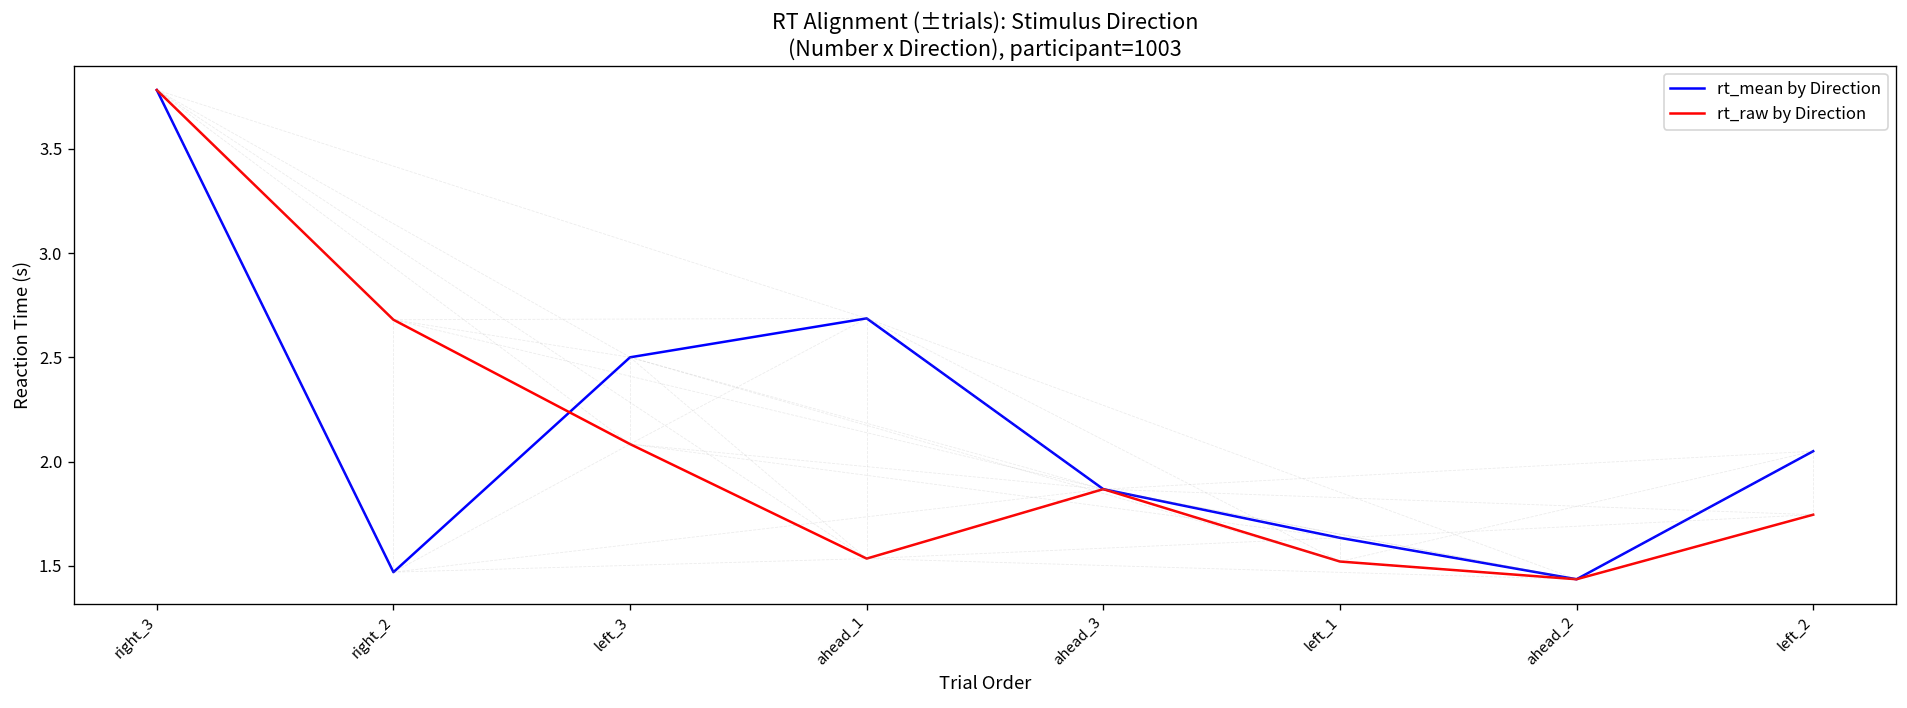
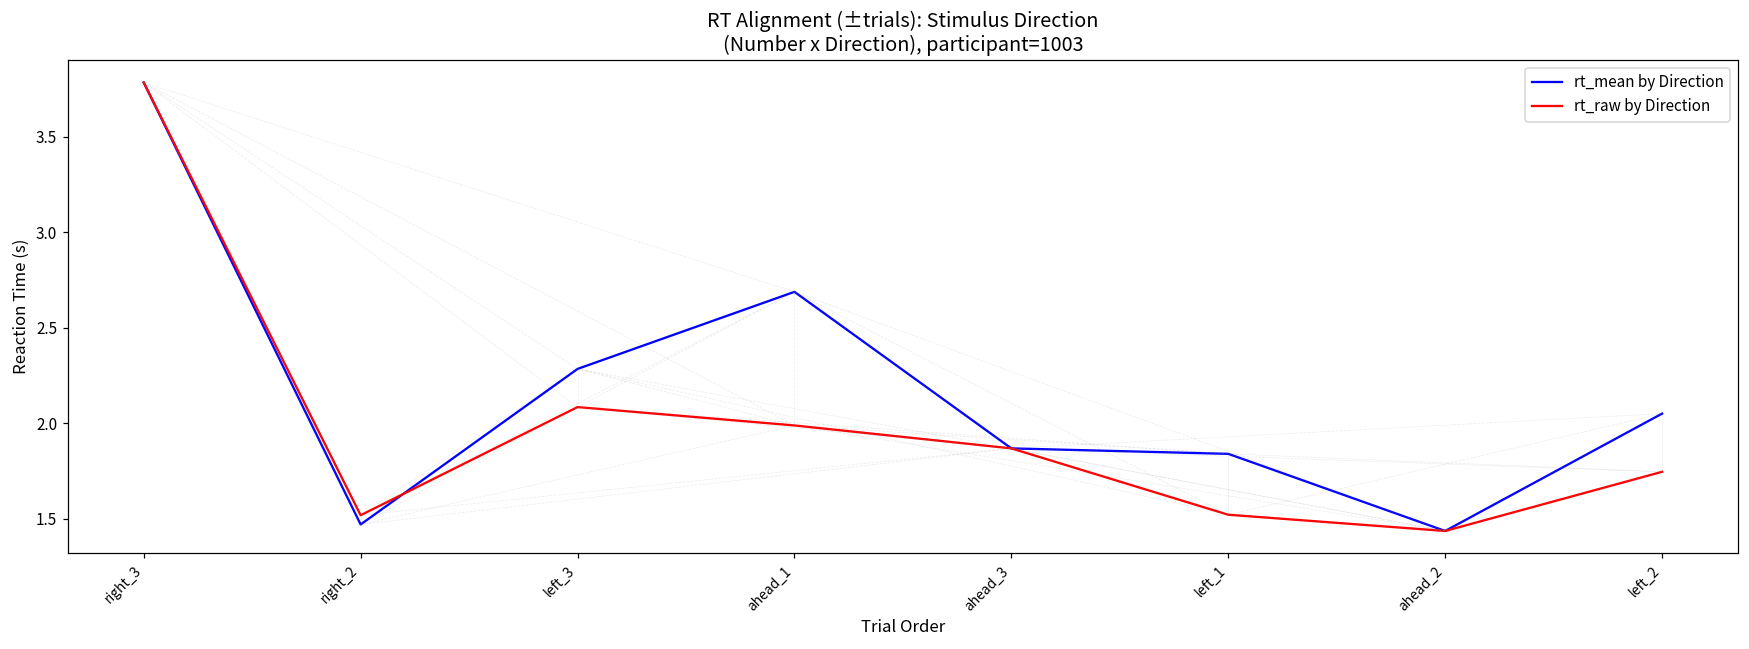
rt_raw by Direction, right_2: 2.68 -> 1.52
rt_mean by Direction, left_3: 2.50 -> 2.28
rt_raw by Direction, ahead_1: 1.53 -> 1.99
rt_mean by Direction, left_1: 1.63 -> 1.84
